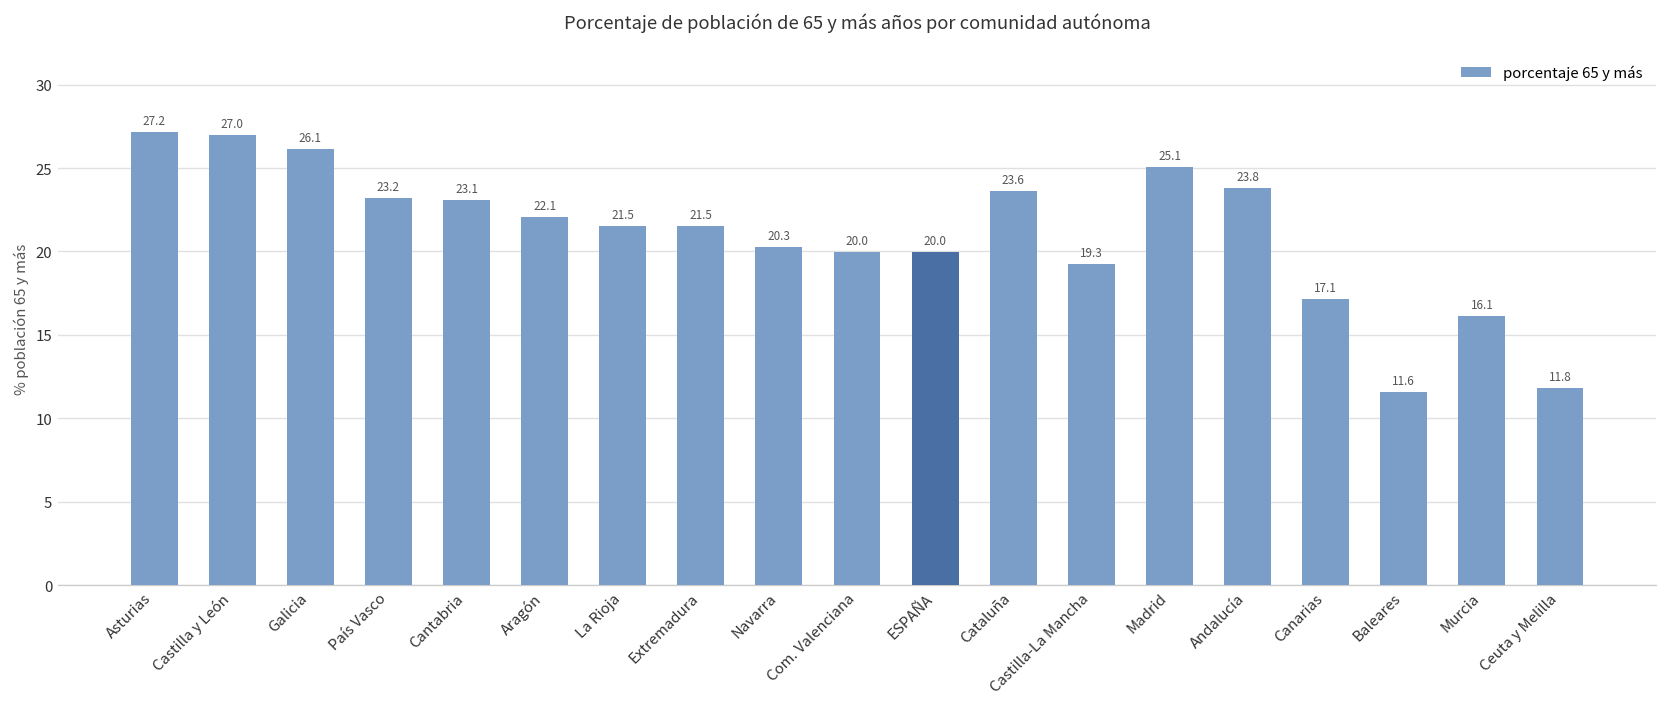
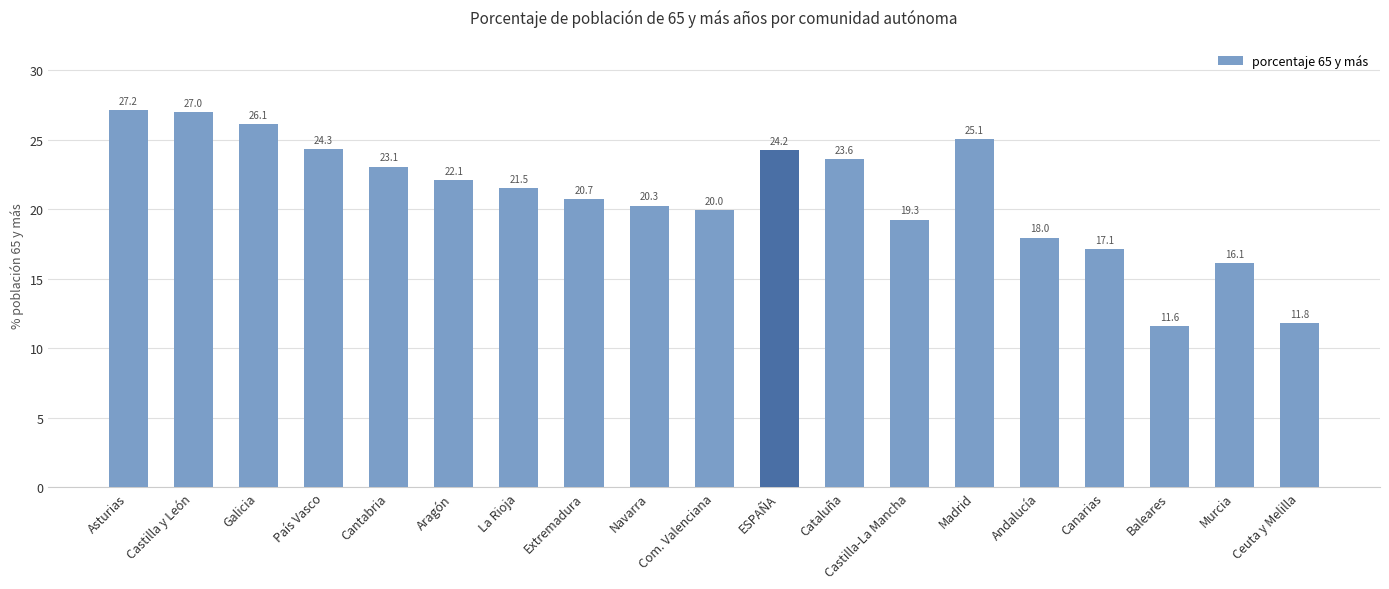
País Vasco: 23.2 -> 24.3
Extremadura: 21.5 -> 20.7
ESPAÑA: 20.0 -> 24.2
Andalucía: 23.8 -> 18.0
